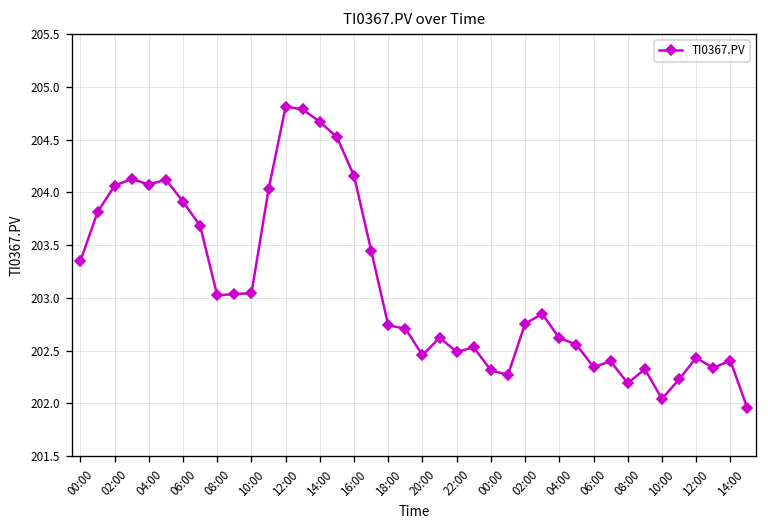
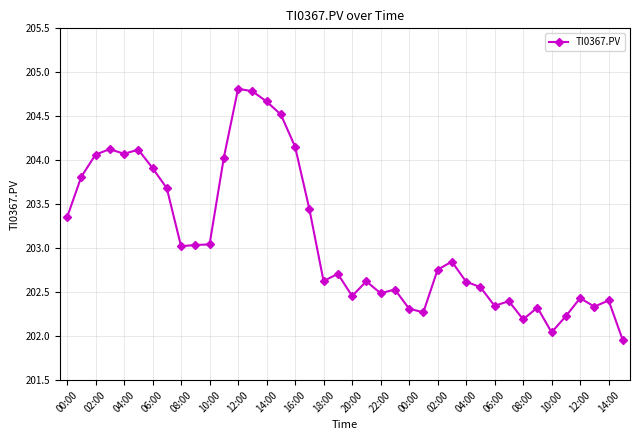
18:00: 202.7 -> 202.6
